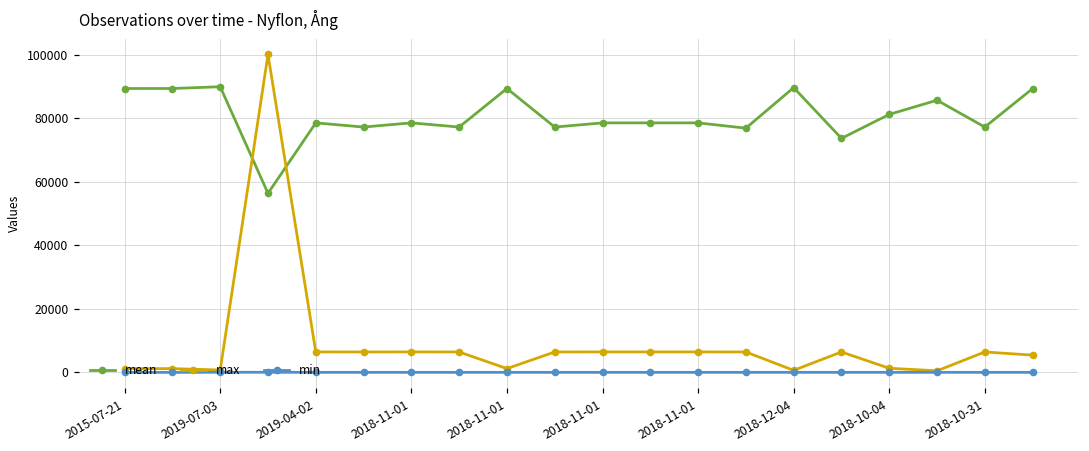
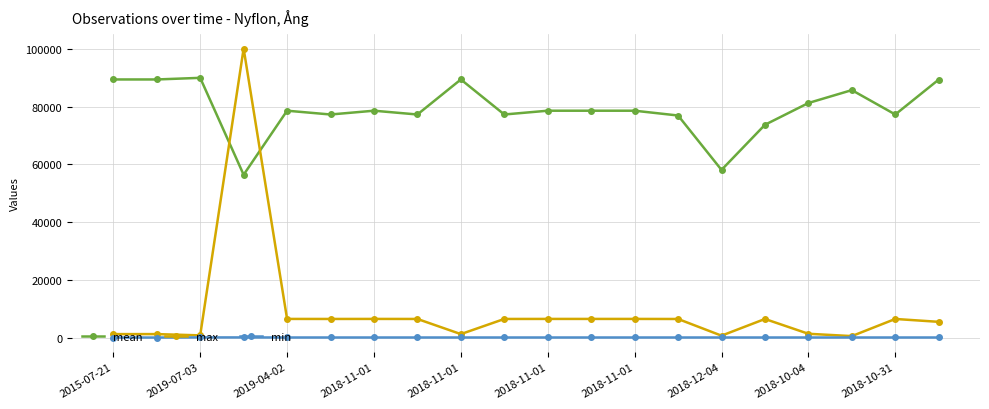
mean, 2018-12-04: 90000 -> 58000
